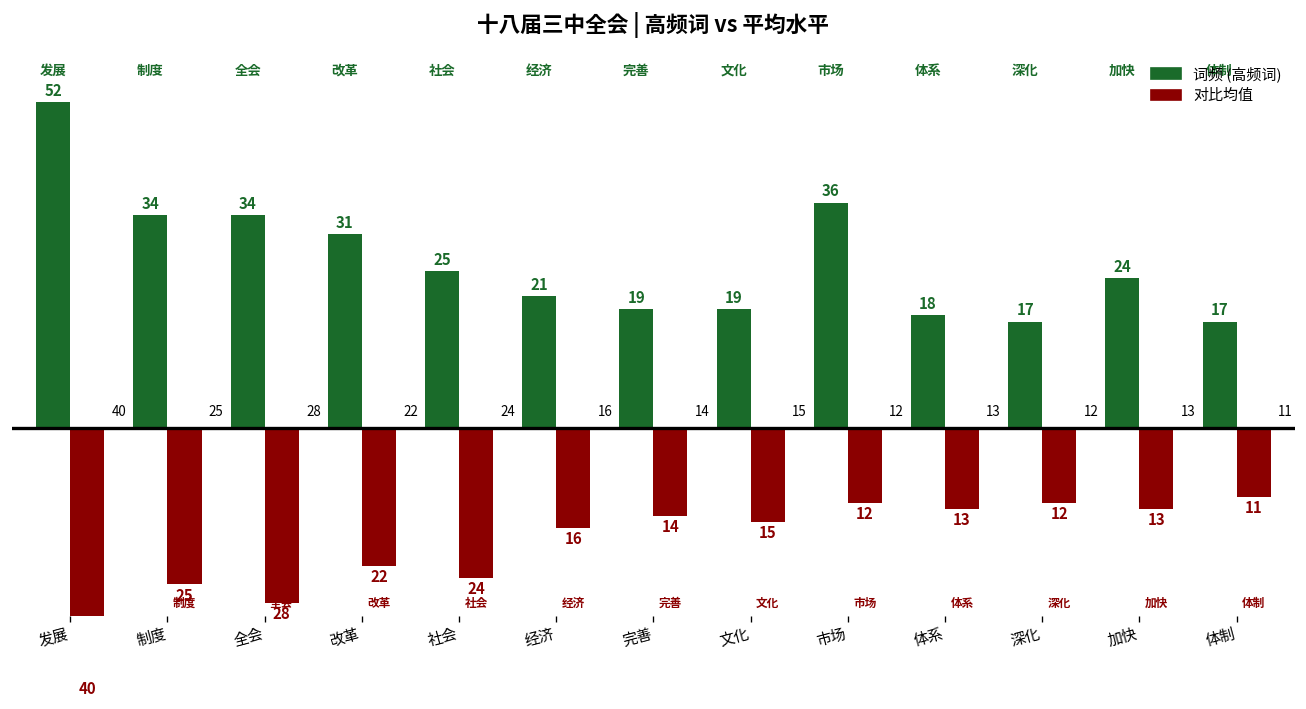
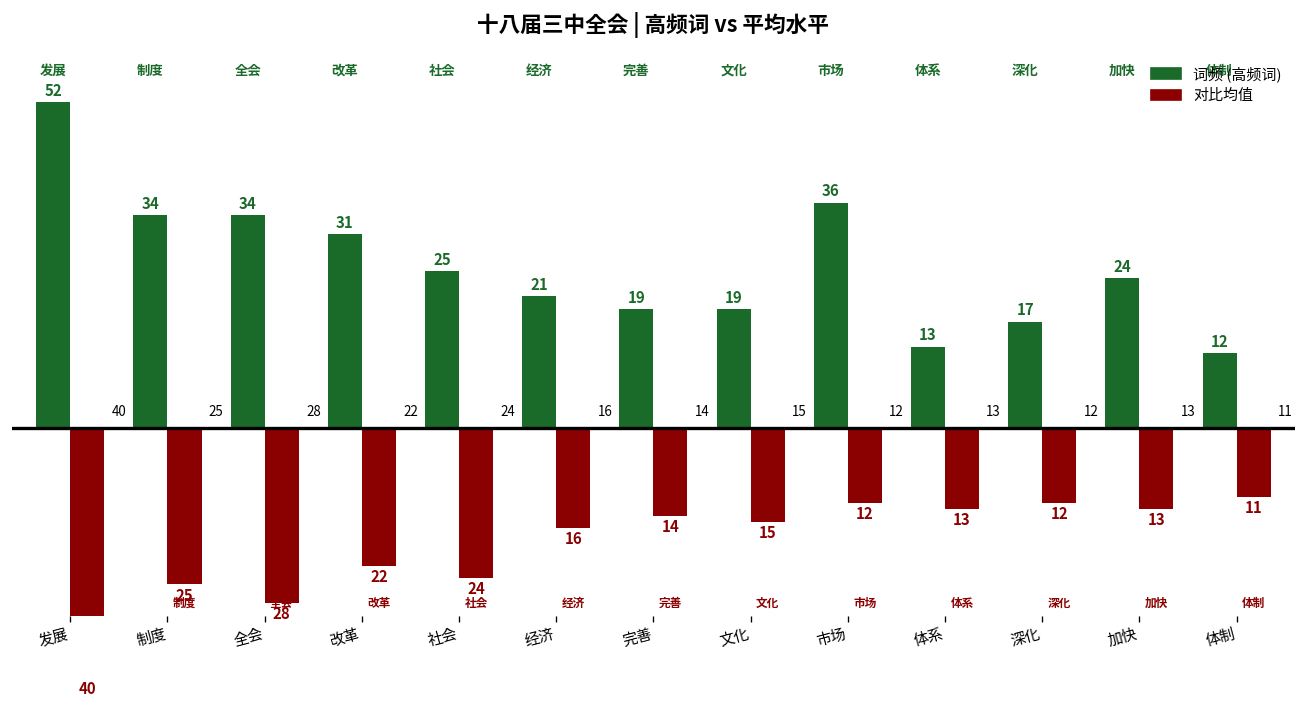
词频 (高频词), 体系: 18 -> 13
词频 (高频词), 体制: 17 -> 12
